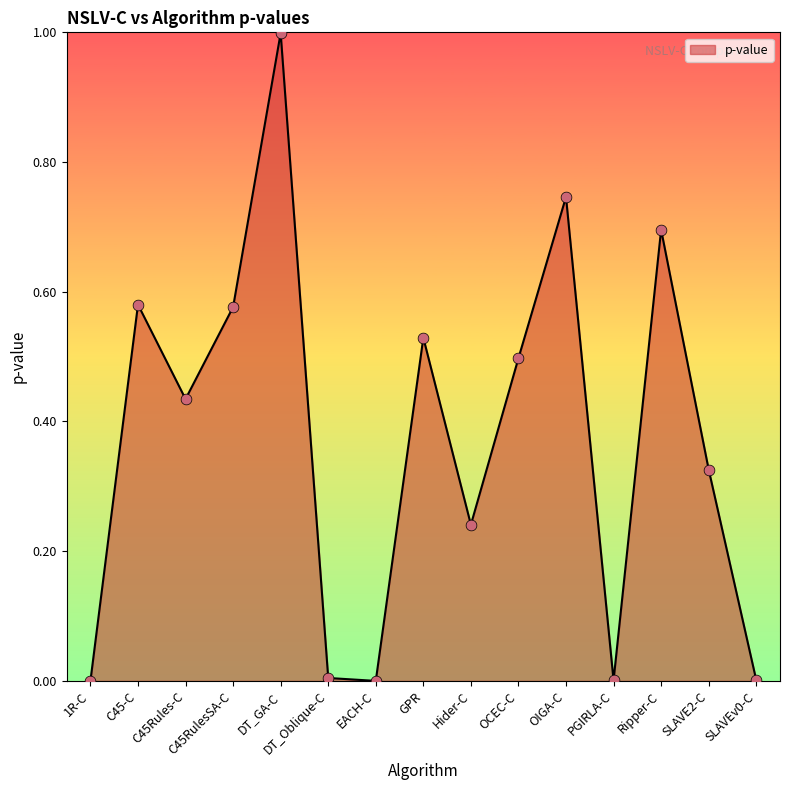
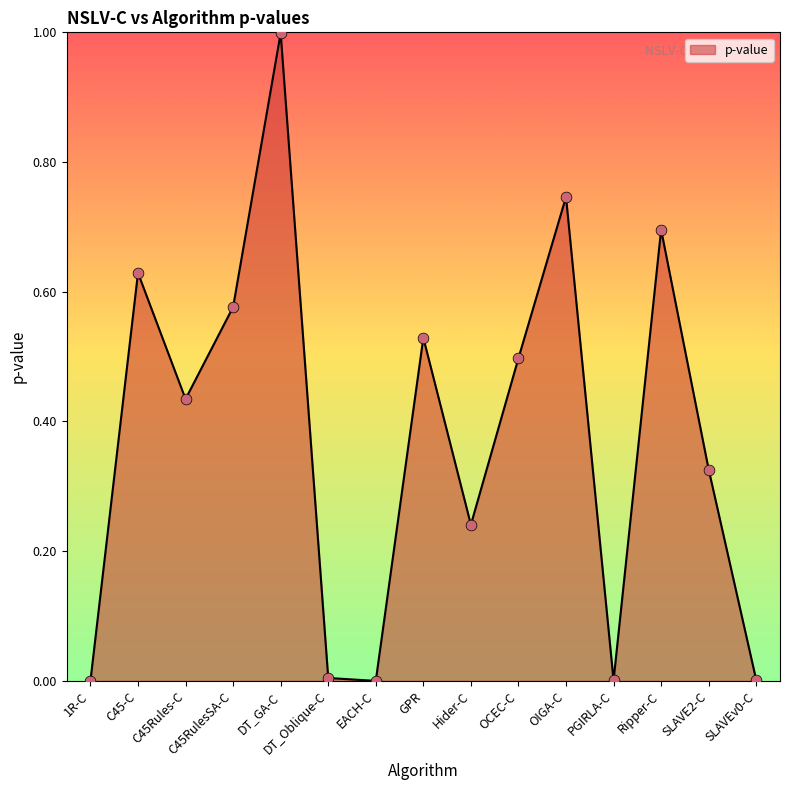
C45-C: 0.58 -> 0.63
